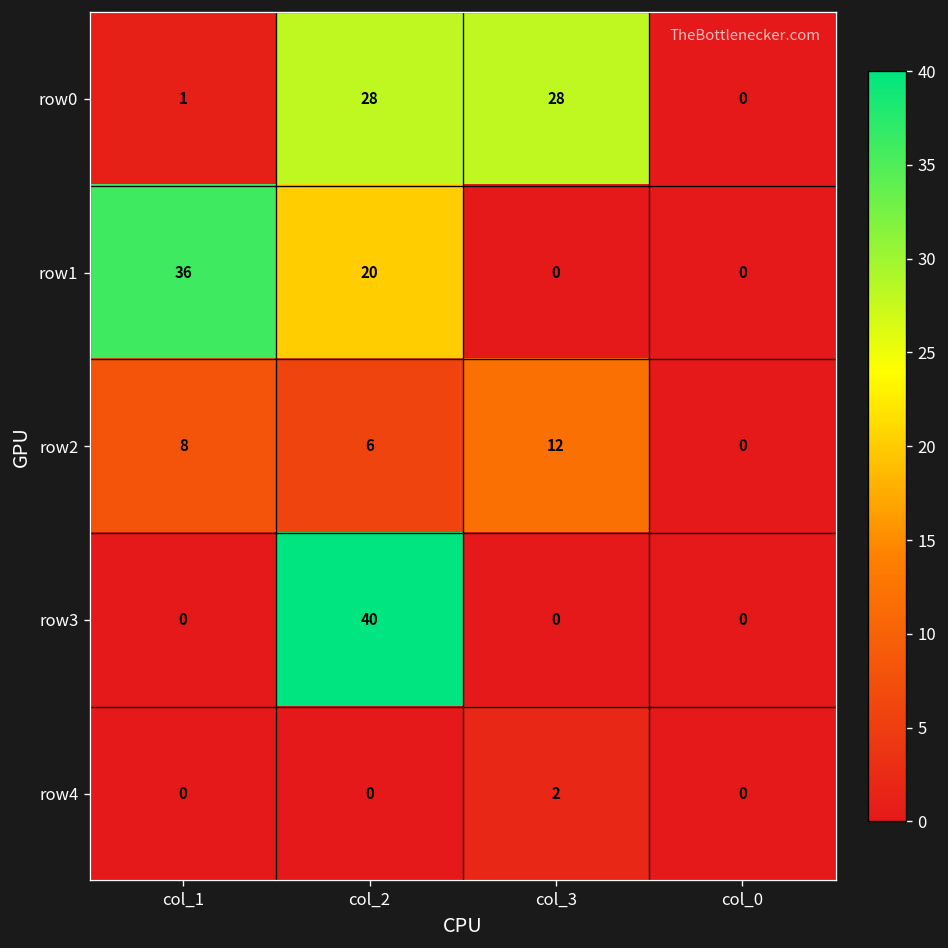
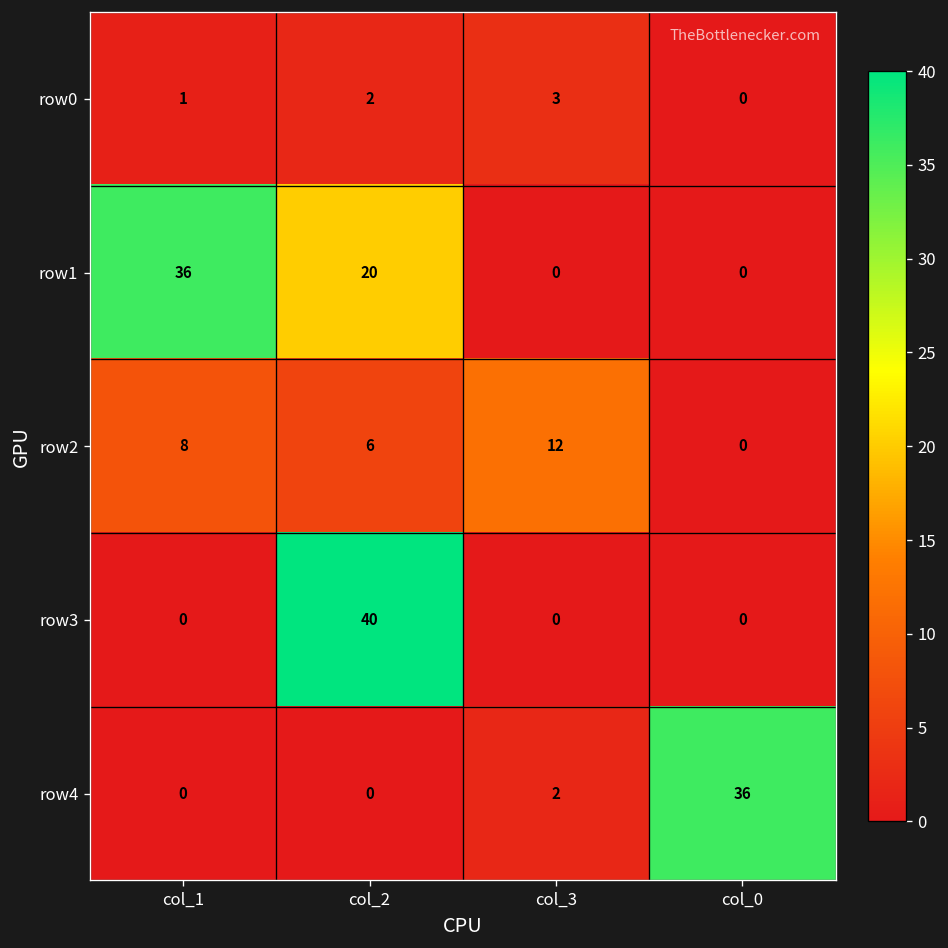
row0, col_2: 28 -> 2
row0, col_3: 28 -> 3
row4, col_0: 0 -> 36
